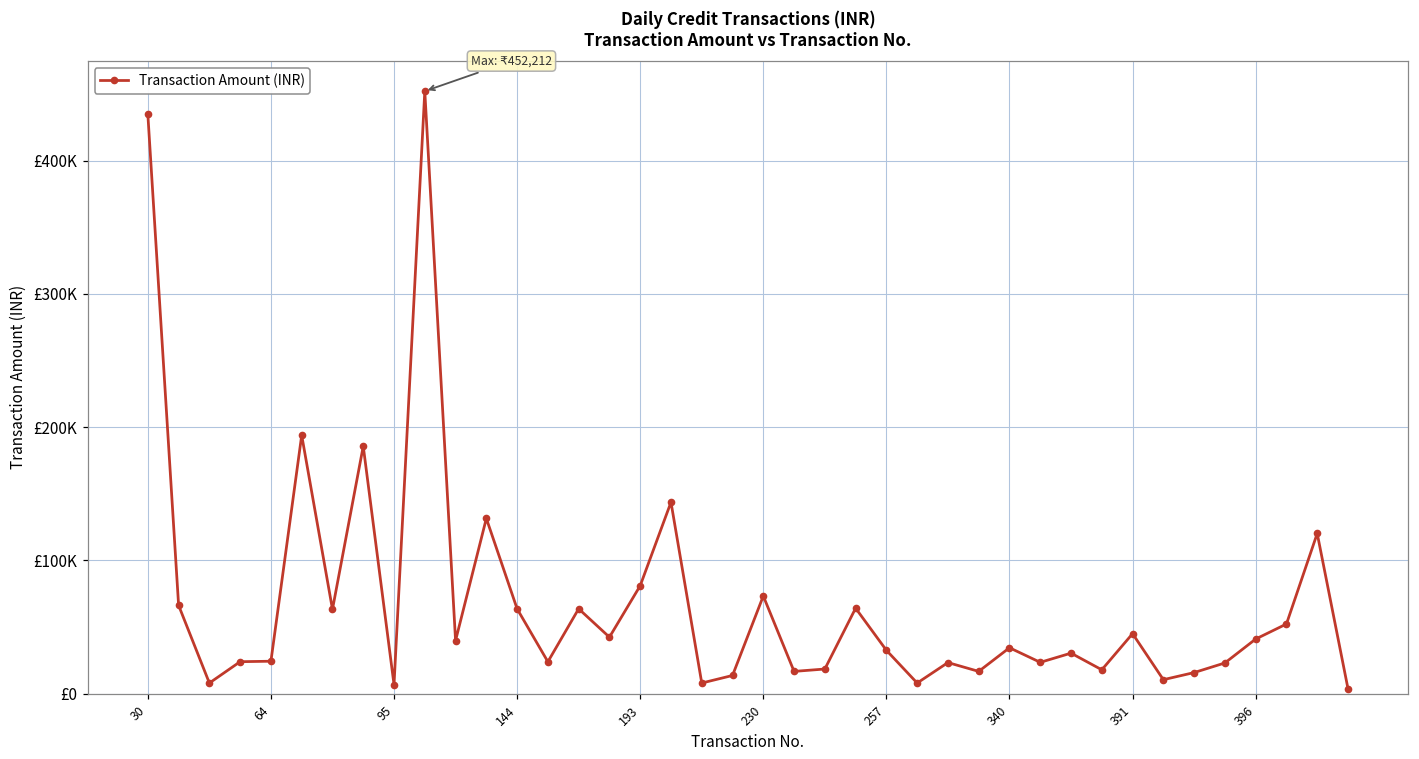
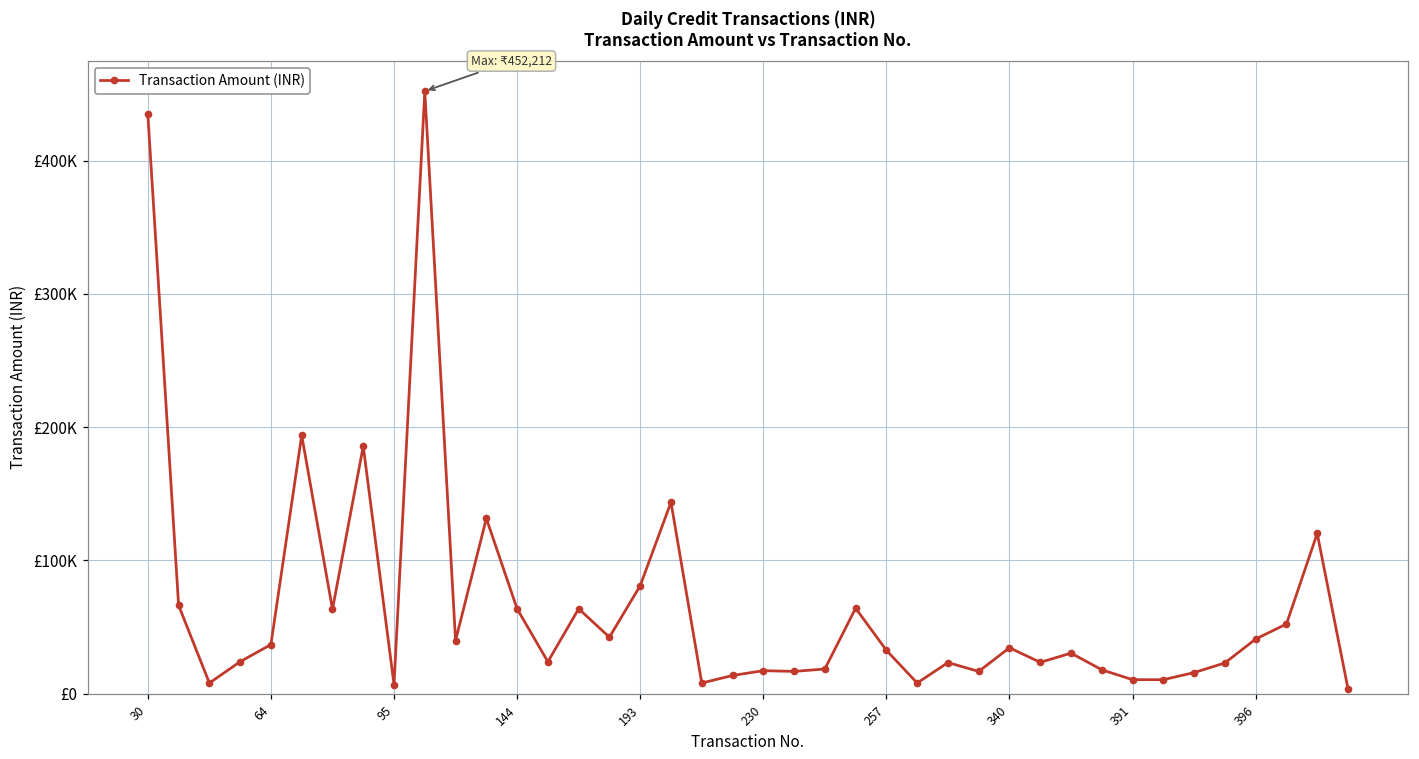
64: £24000 -> £37000
230: £73000 -> £17000
391: £45000 -> £10000
